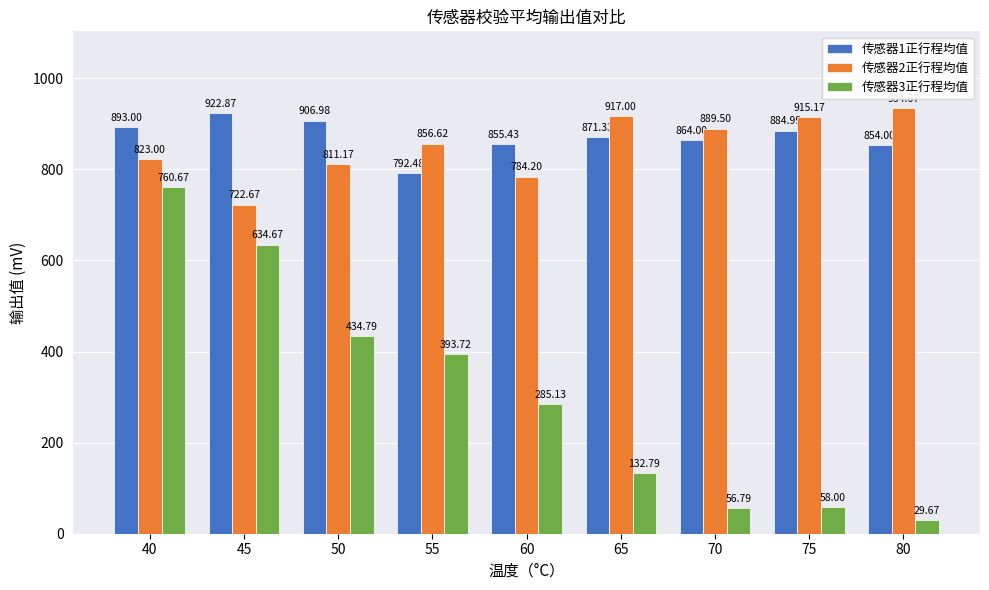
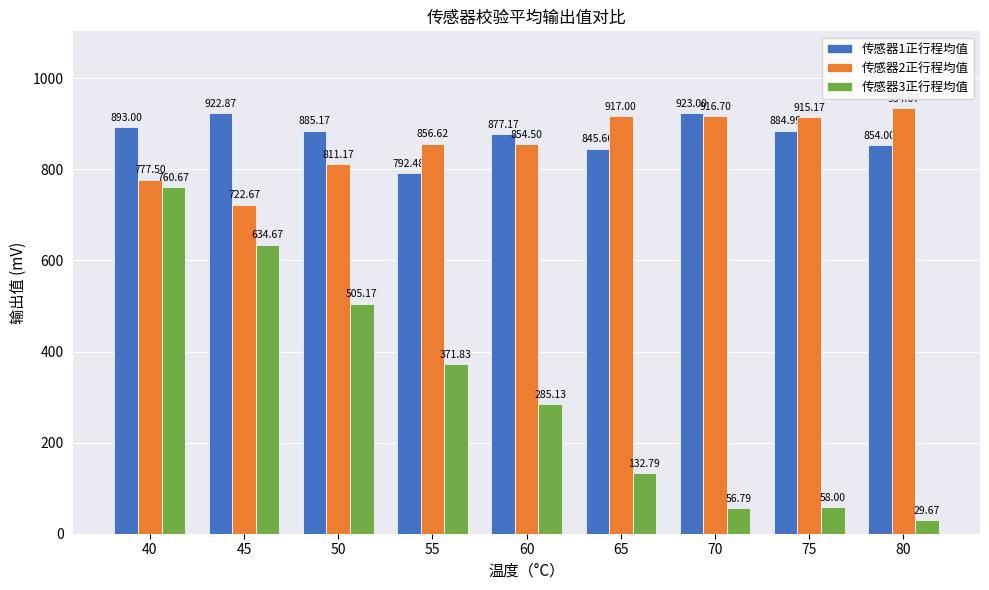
传感器2正行程均值, 40: 823.00 -> 777.50
传感器1正行程均值, 50: 906.98 -> 885.17
传感器3正行程均值, 50: 434.79 -> 505.17
传感器3正行程均值, 55: 393.72 -> 371.83
传感器1正行程均值, 60: 855.43 -> 877.17
传感器2正行程均值, 60: 784.20 -> 854.50
传感器1正行程均值, 65: 871.33 -> 845.66
传感器1正行程均值, 70: 864.00 -> 923.00
传感器2正行程均值, 70: 889.50 -> 916.70
